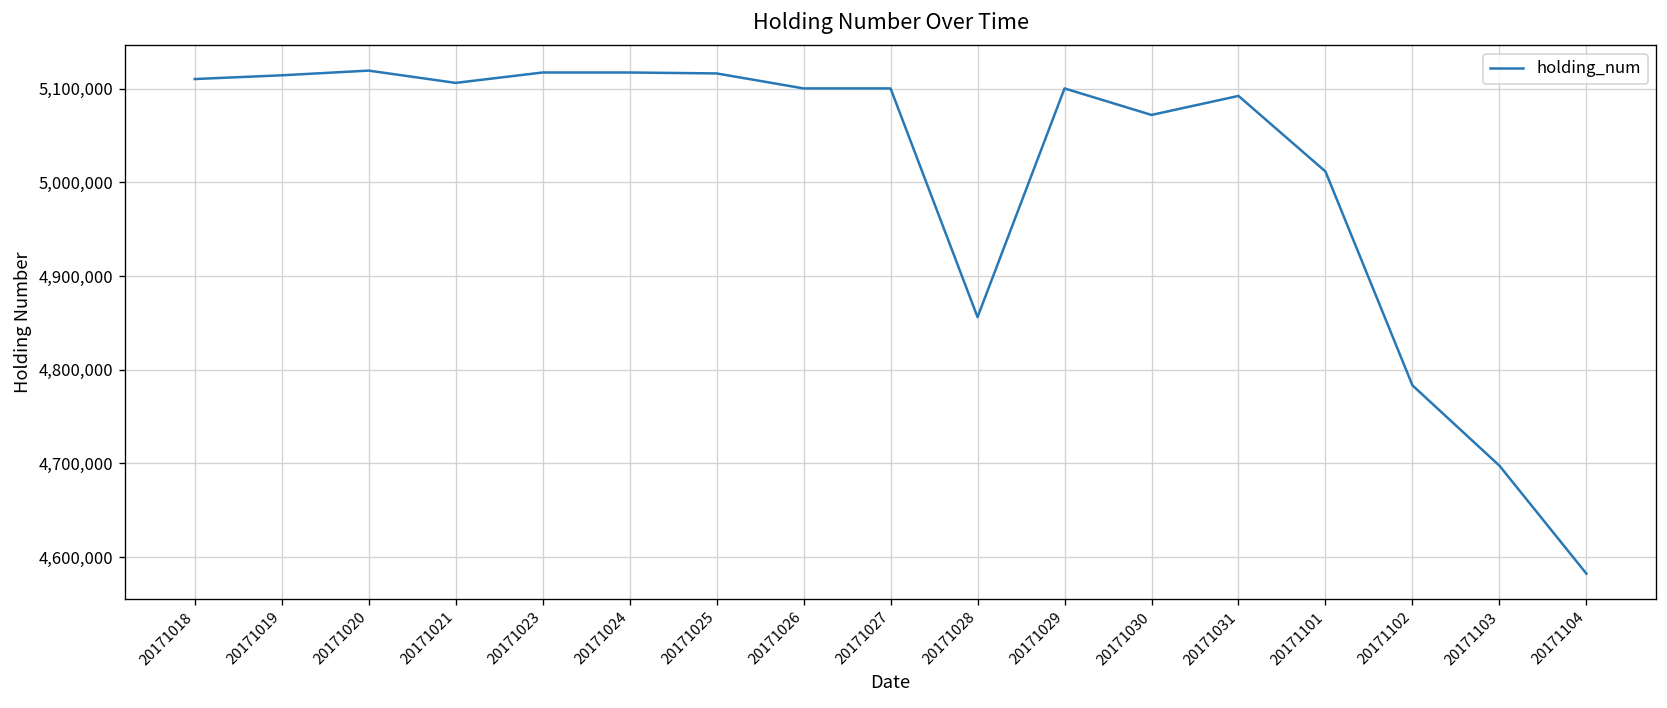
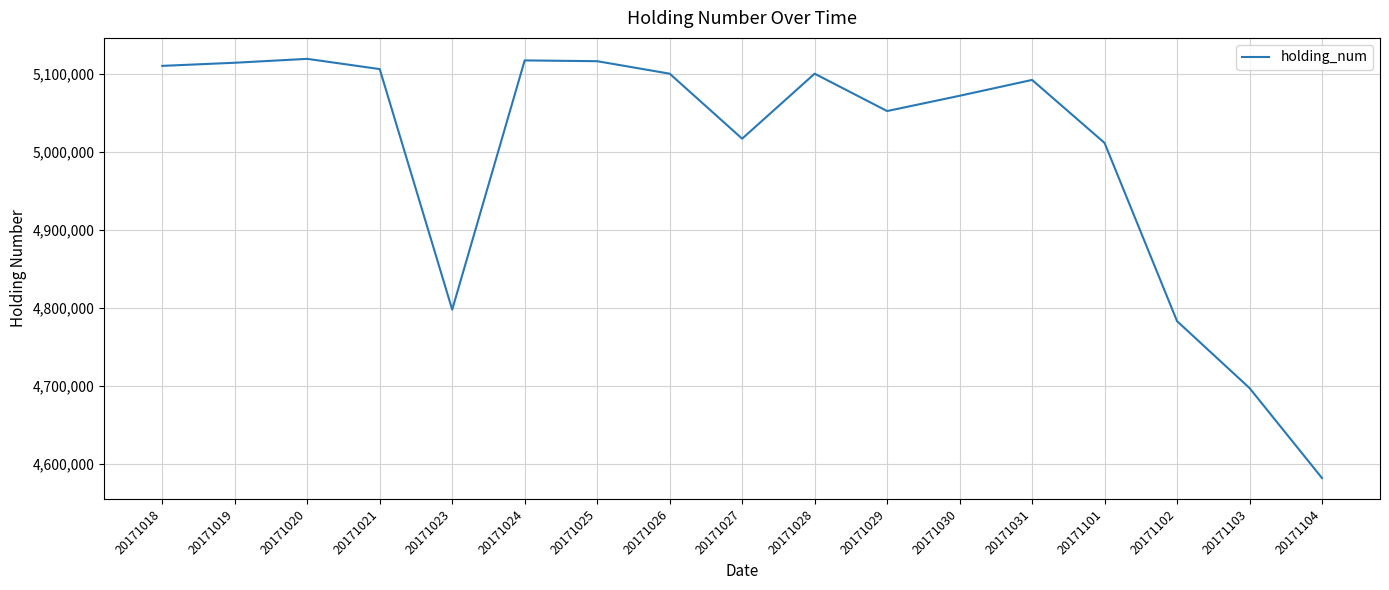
20171023: 5,120,000 -> 4,800,000
20171027: 5,100,000 -> 5,020,000
20171028: 4,860,000 -> 5,100,000
20171029: 5,100,000 -> 5,050,000
